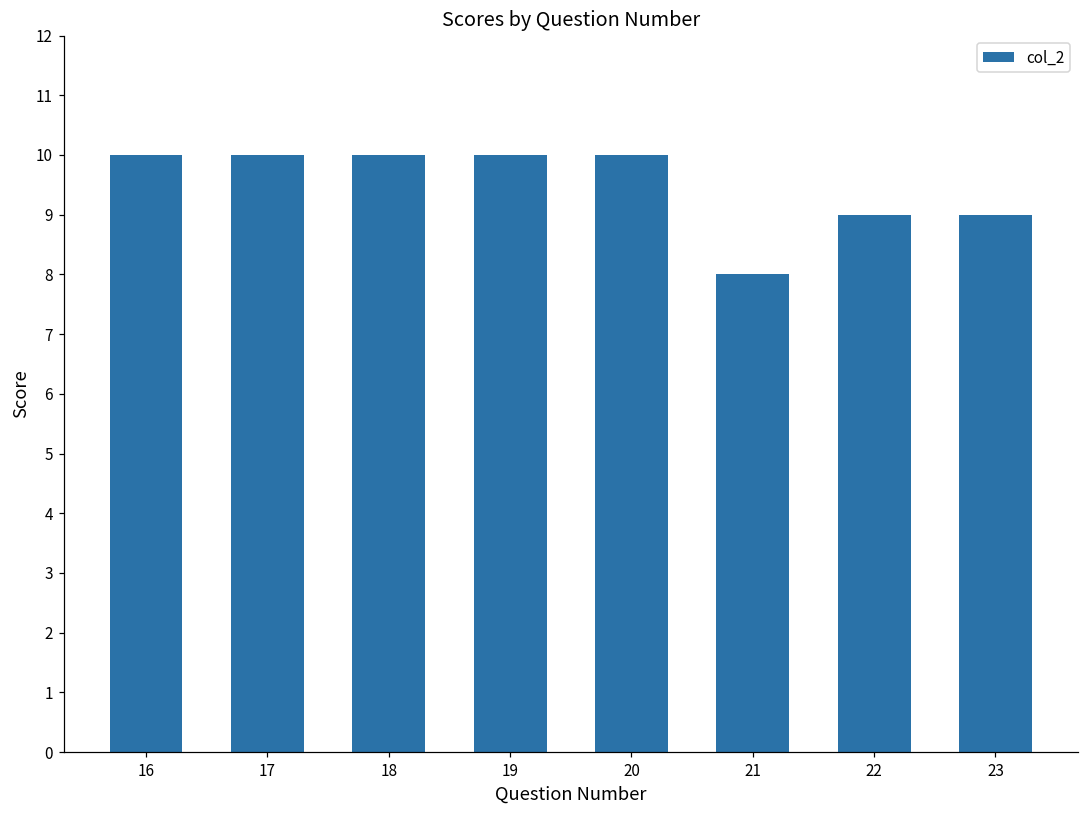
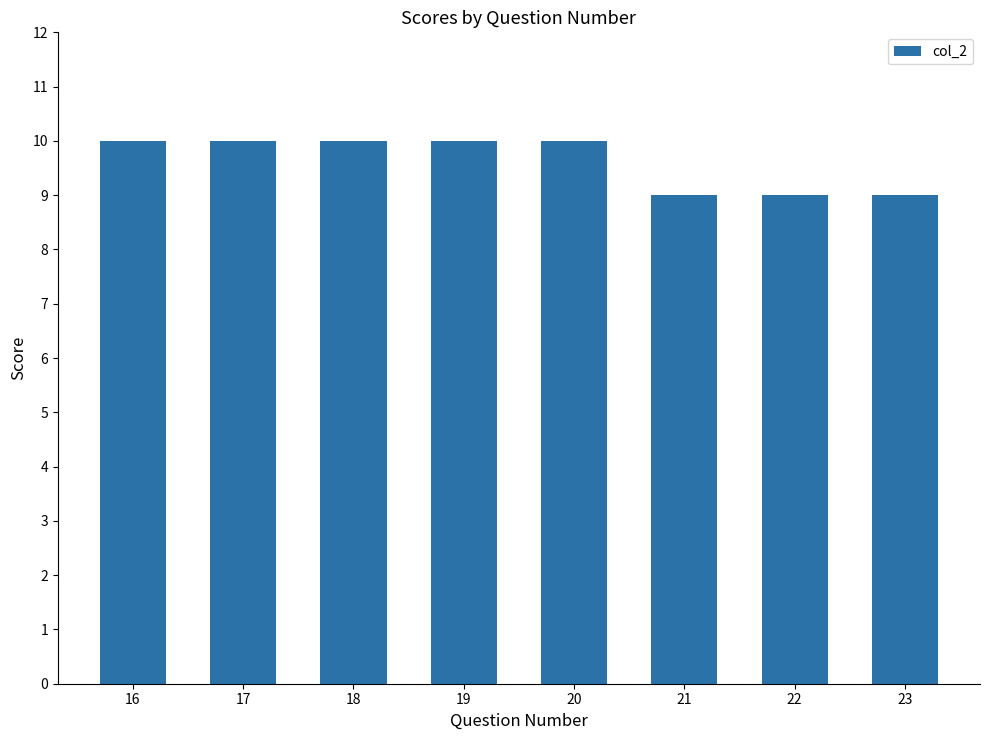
21: 8 -> 9
